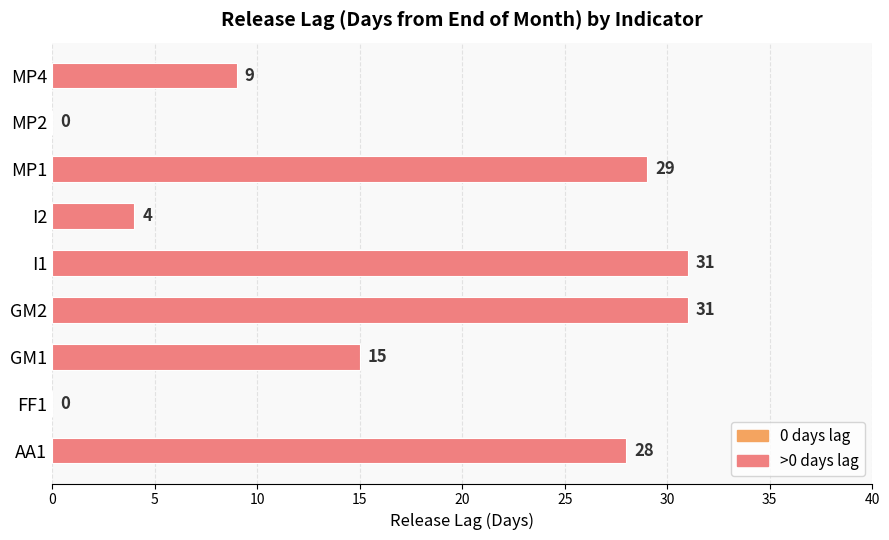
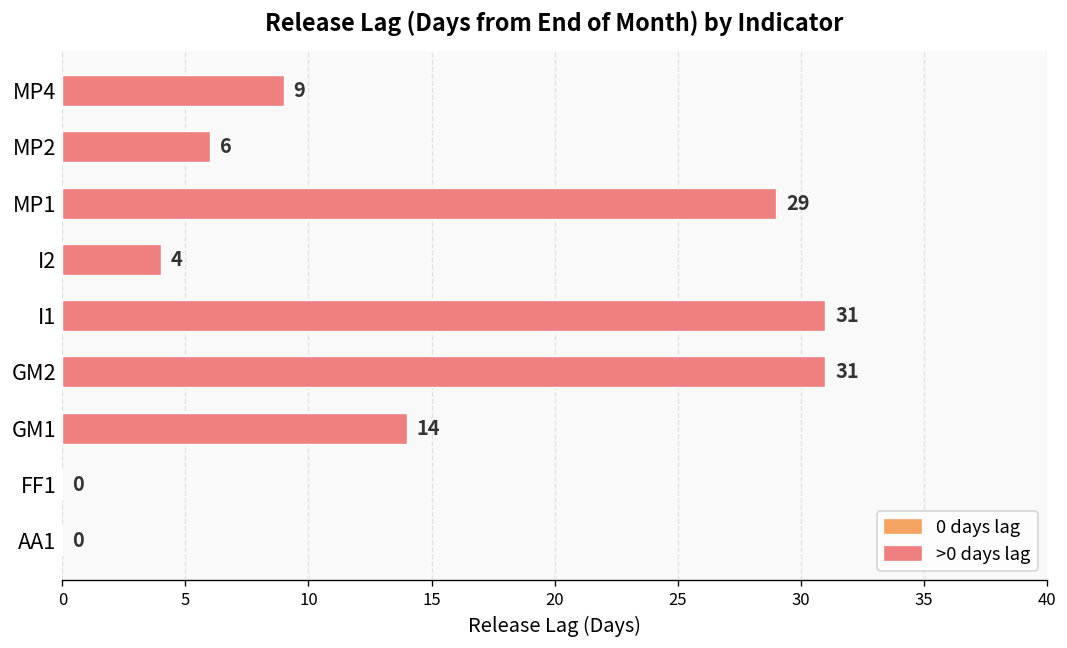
MP2: 0 -> 6
GM1: 15 -> 14
AA1: 28 -> 0
